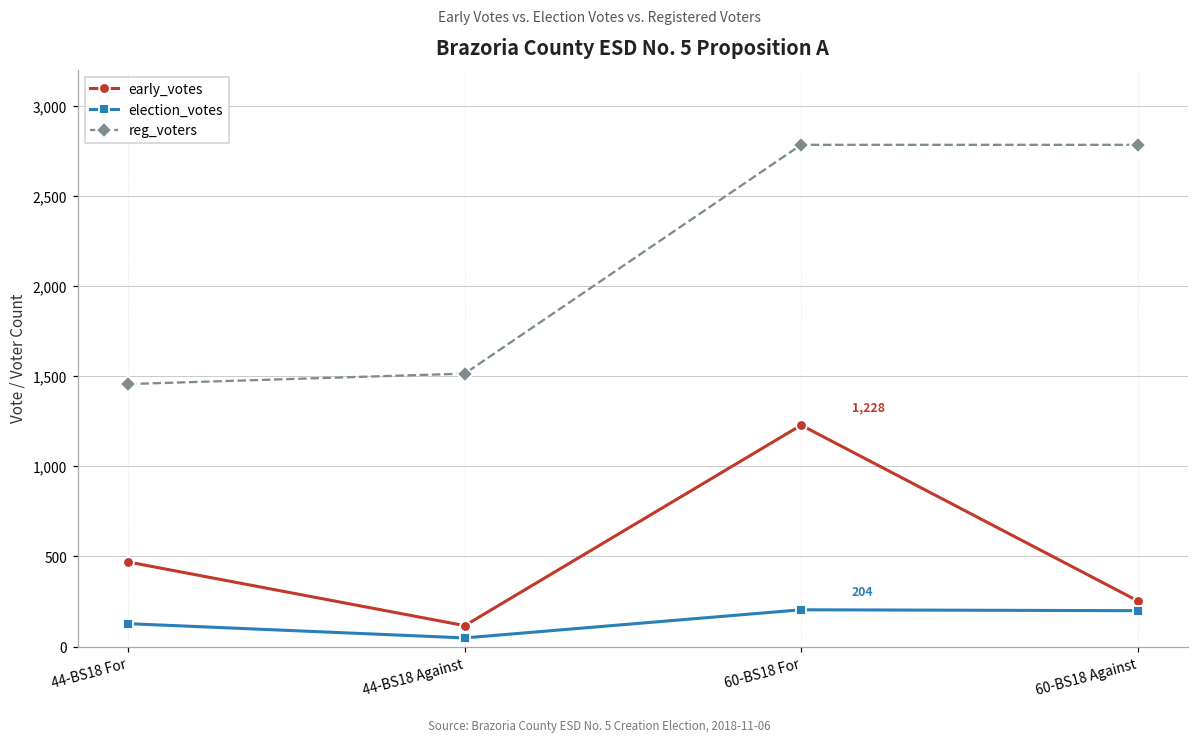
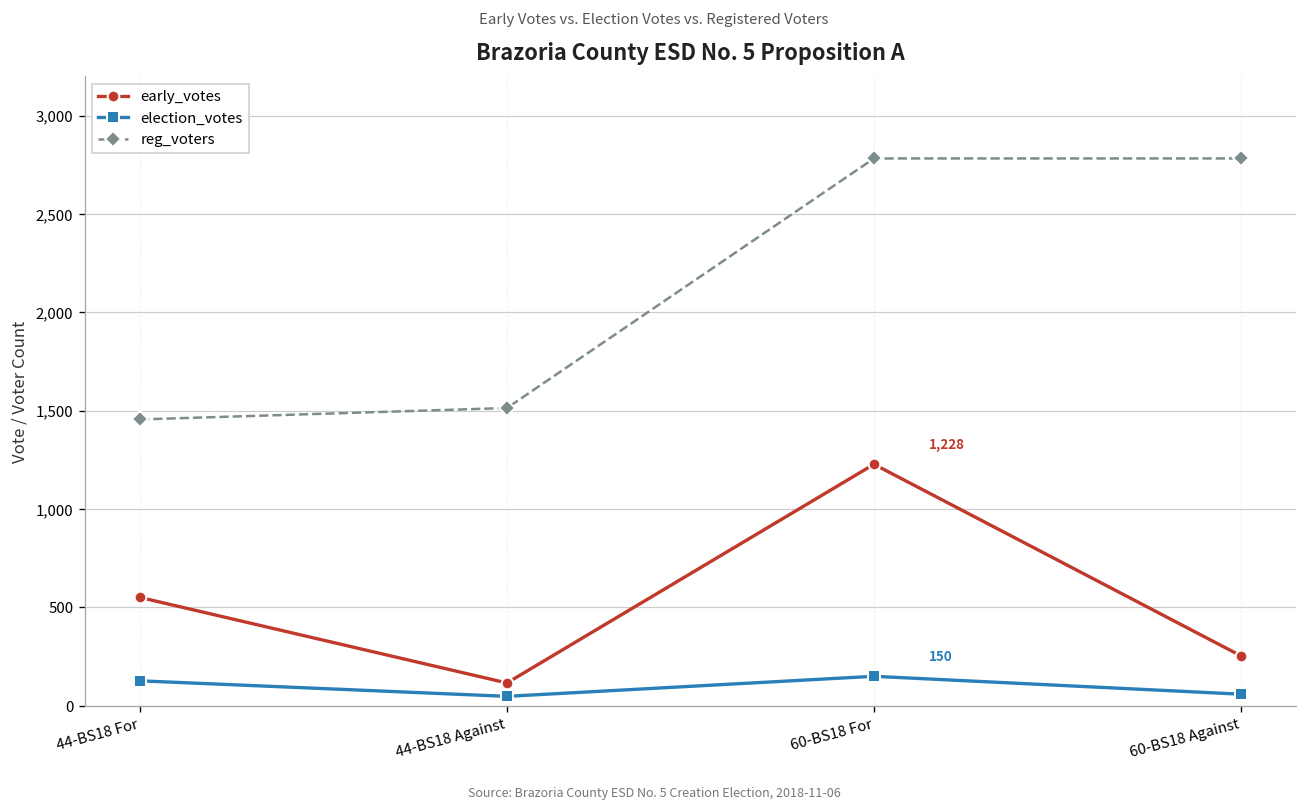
early_votes, 44-BS18 For: 470 -> 550
election_votes, 60-BS18 For: 204 -> 150
election_votes, 60-BS18 Against: 200 -> 60
